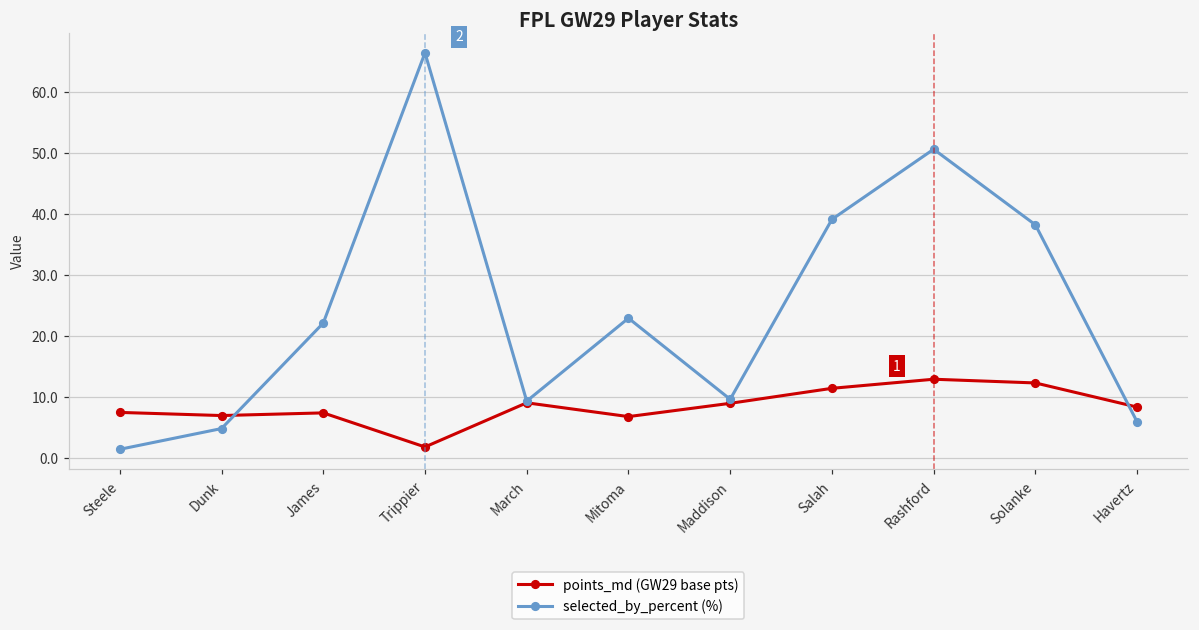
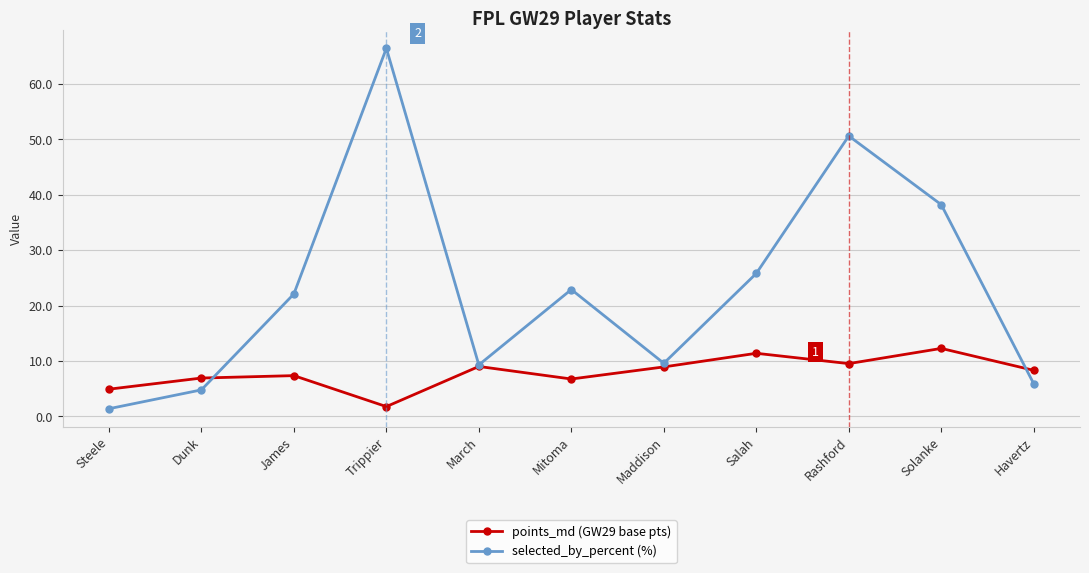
points_md (GW29 base pts), Steele: 7 -> 5
selected_by_percent (%), Salah: 39 -> 26
points_md (GW29 base pts), Rashford: 13 -> 10
